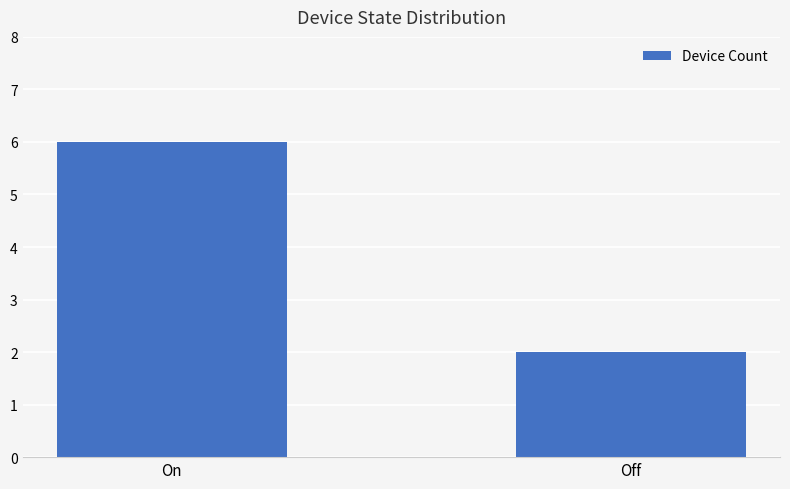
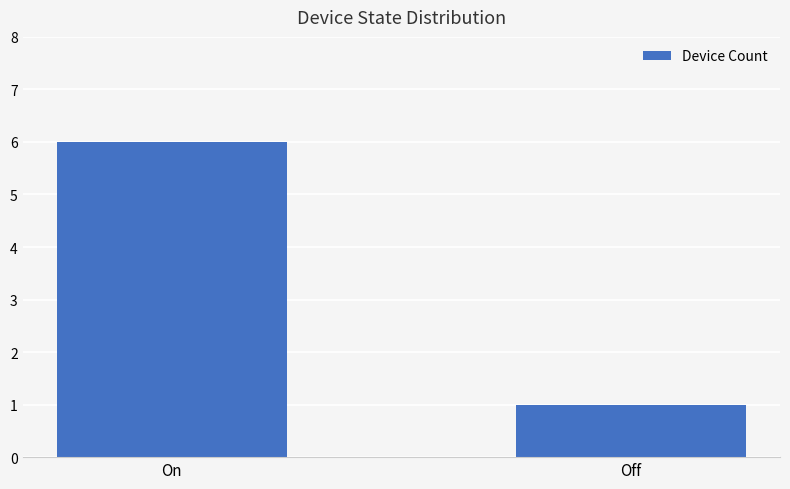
Off: 2 -> 1
